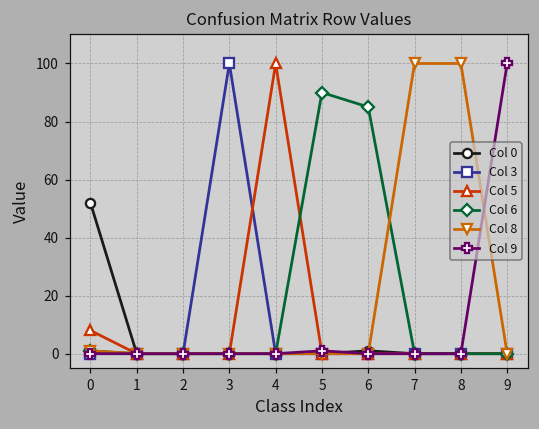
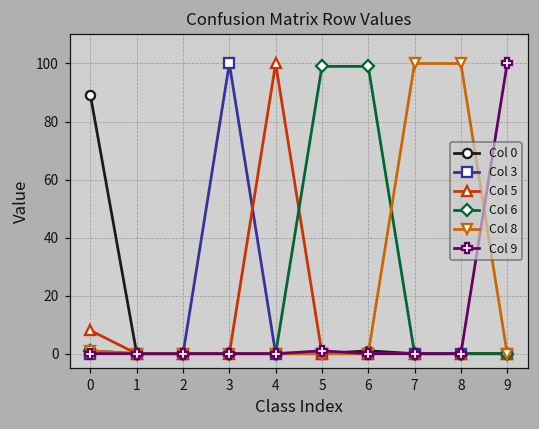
Col 0, 0: 52 -> 89
Col 6, 5: 90 -> 99
Col 6, 6: 85 -> 99
